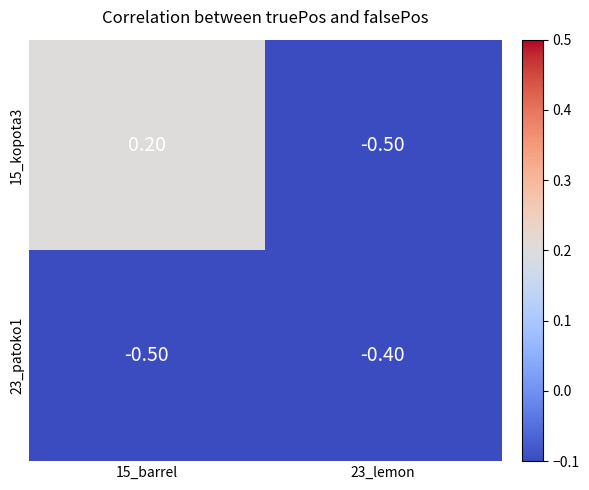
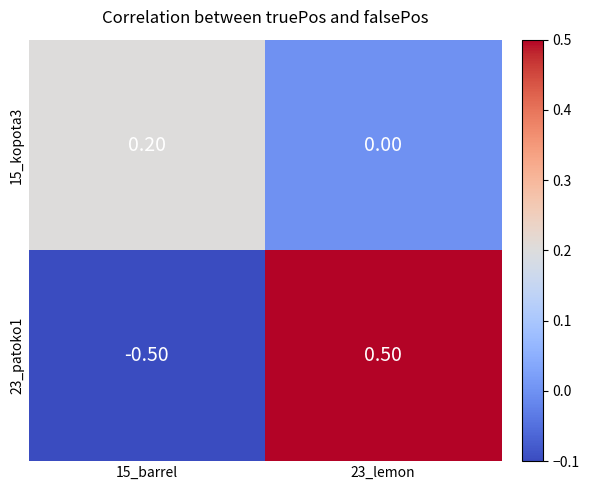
15_kopota3, 23_lemon: -0.50 -> 0.00
23_patoko1, 23_lemon: -0.40 -> 0.50
